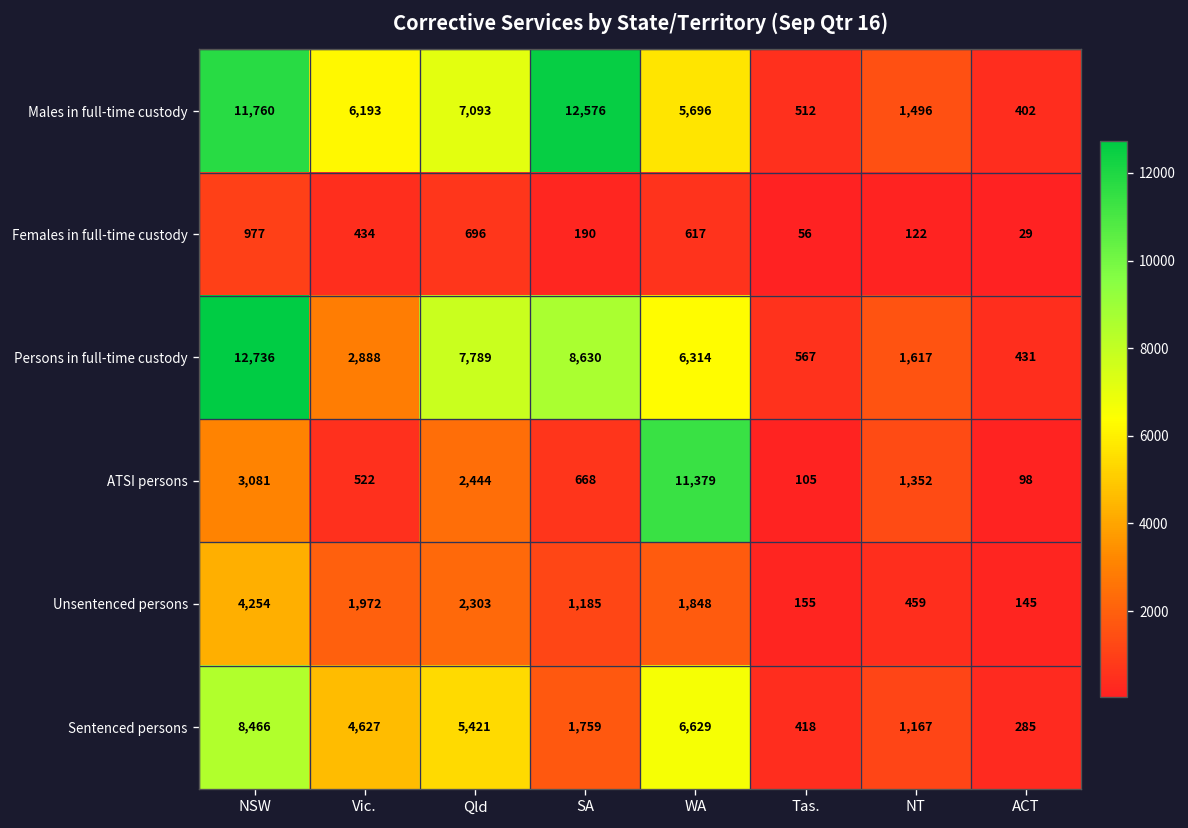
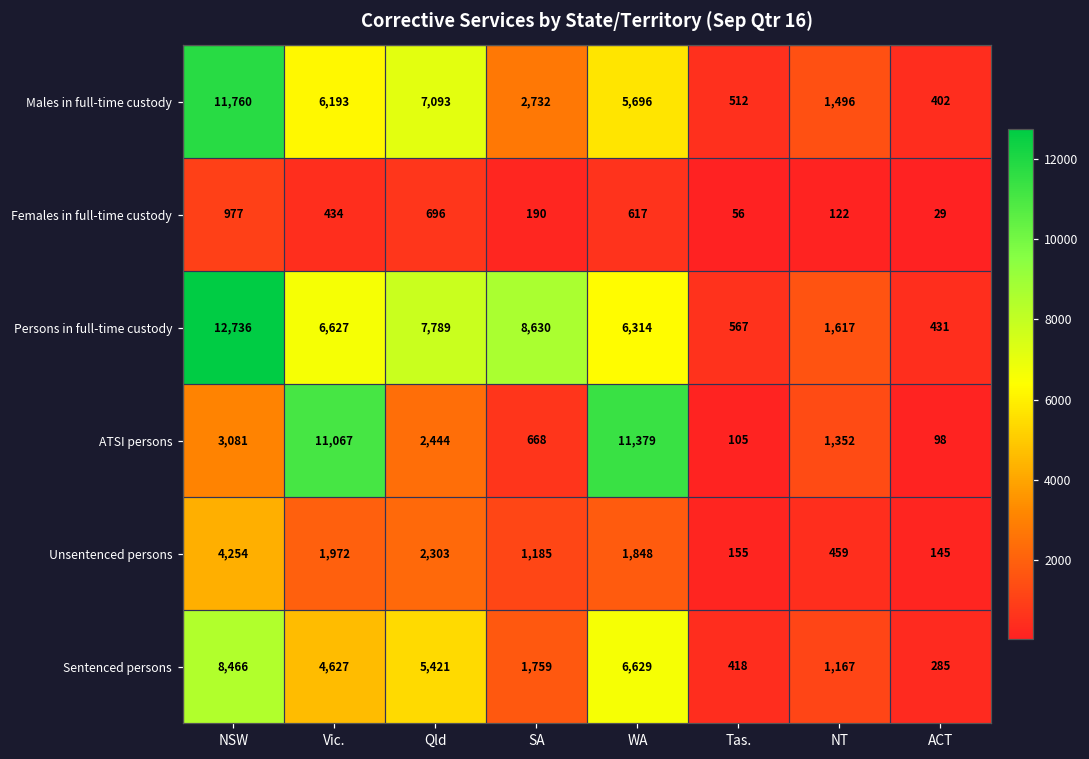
Males in full-time custody, SA: 12,576 -> 2,732
Persons in full-time custody, Vic.: 2,888 -> 6,627
ATSI persons, Vic.: 522 -> 11,067
